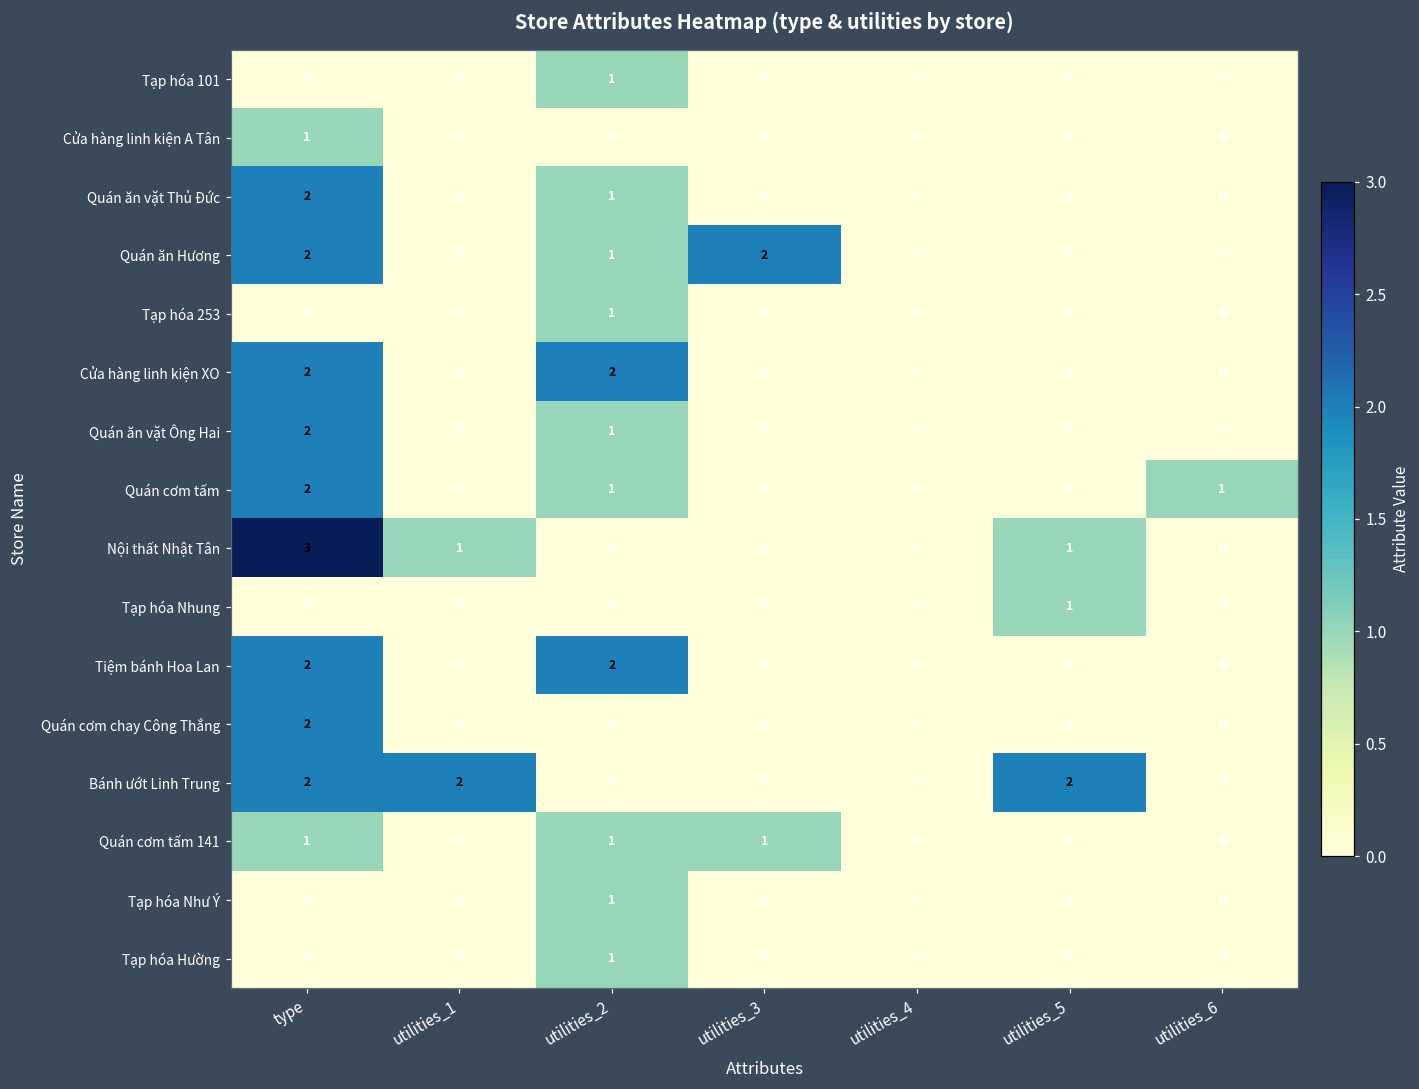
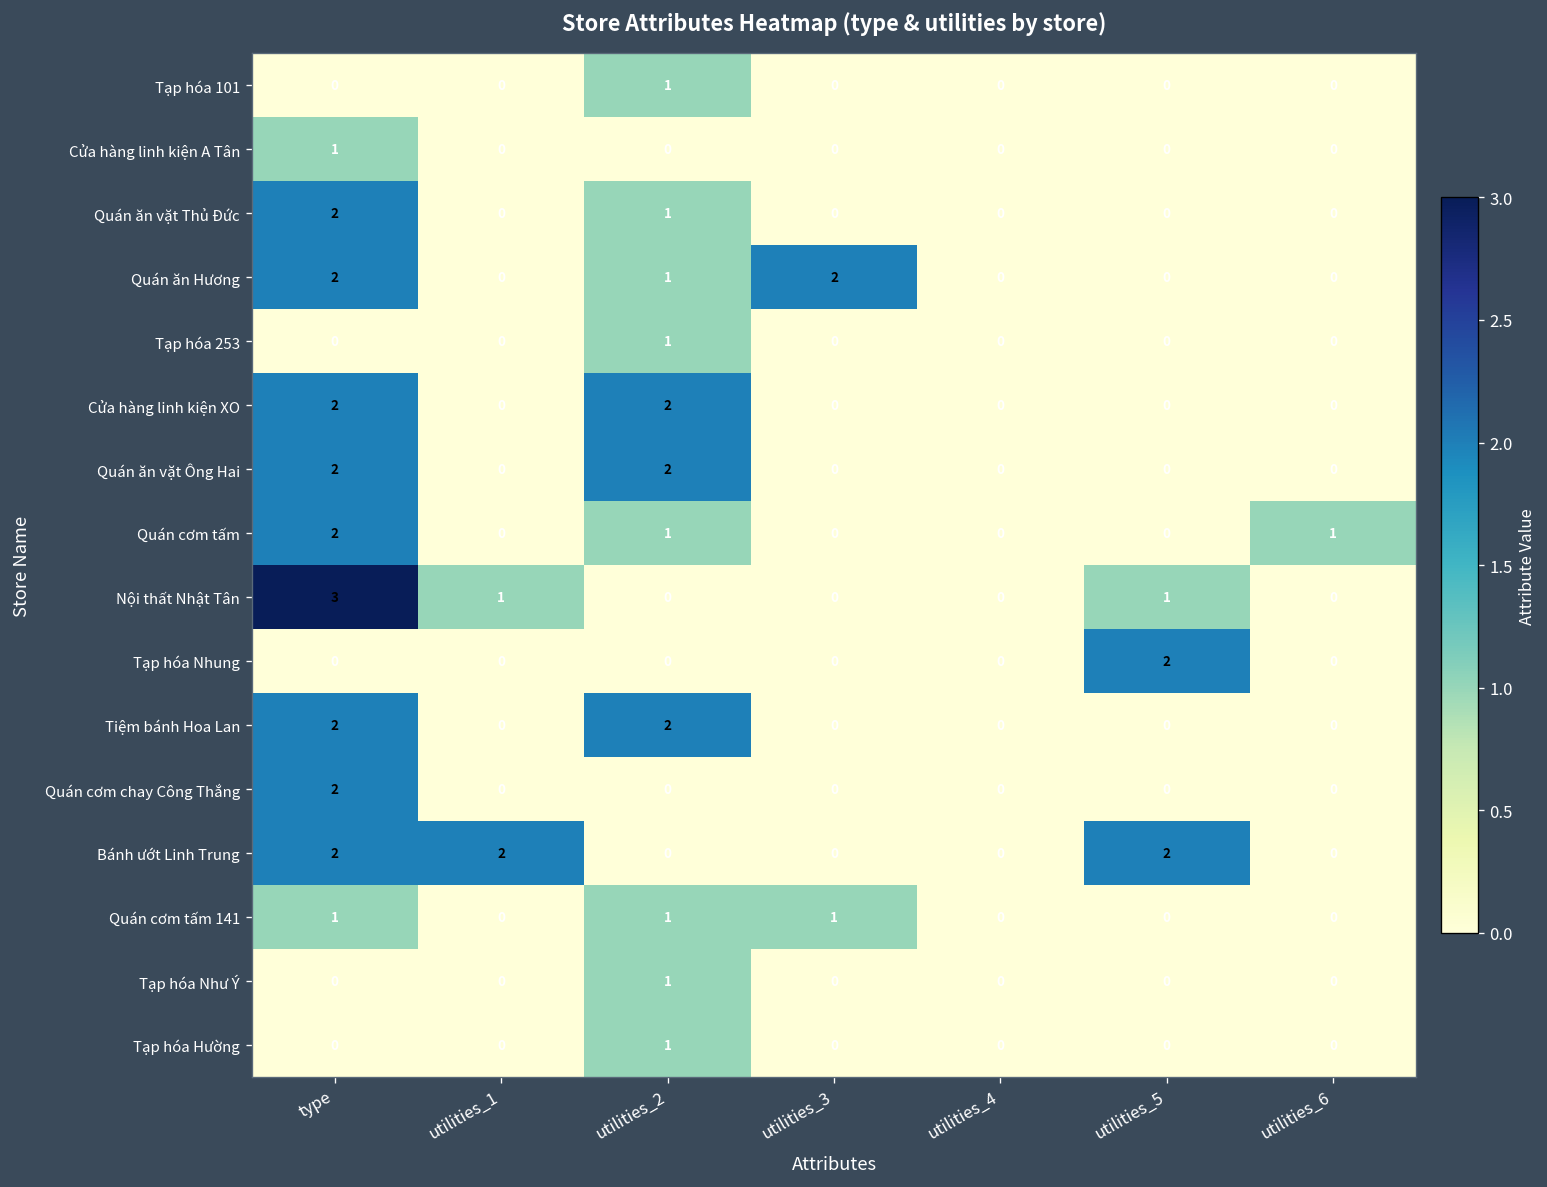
Quán ăn vặt Ông Hai, utilities_2: 1 -> 2
Tạp hóa Nhung, utilities_5: 1 -> 2
